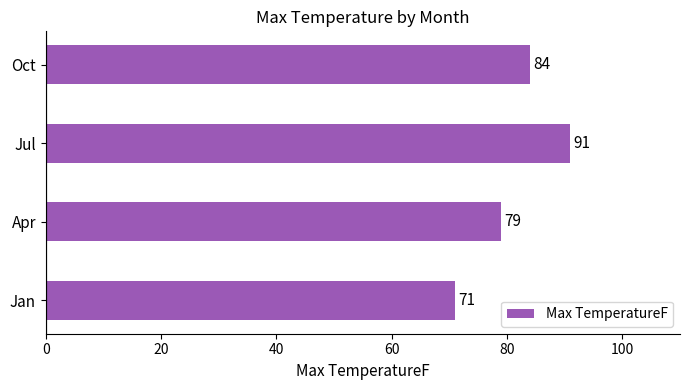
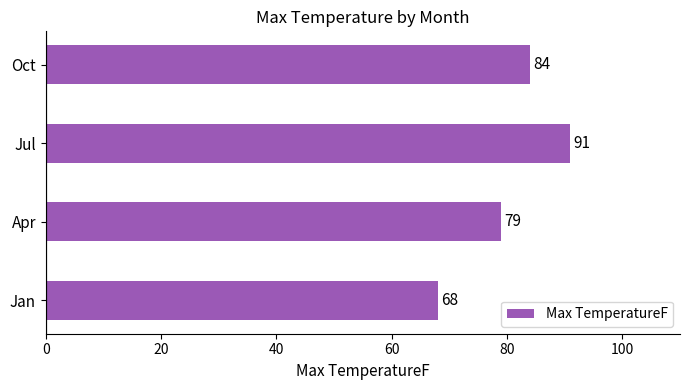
Jan: 71 -> 68
